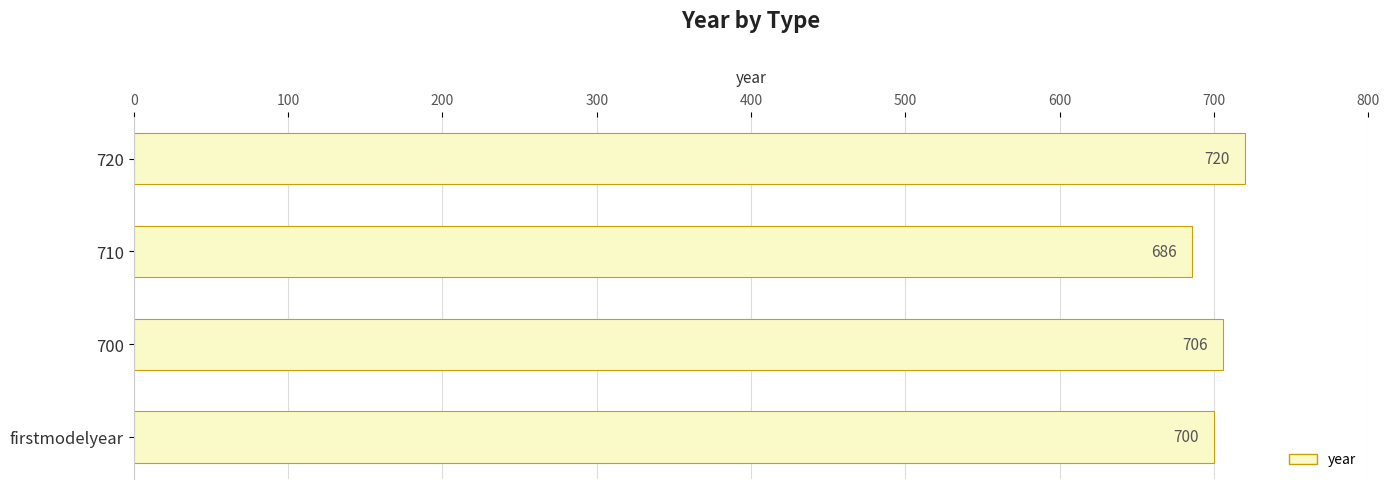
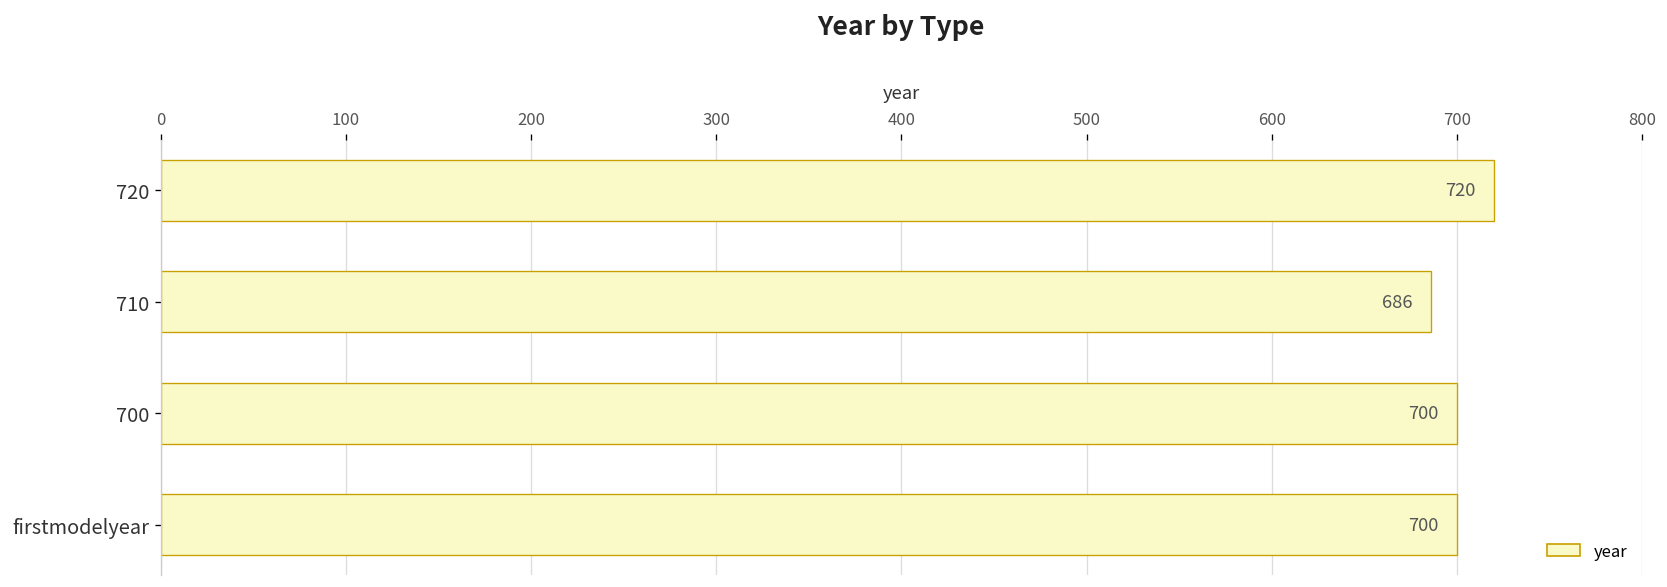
700: 706 -> 700
